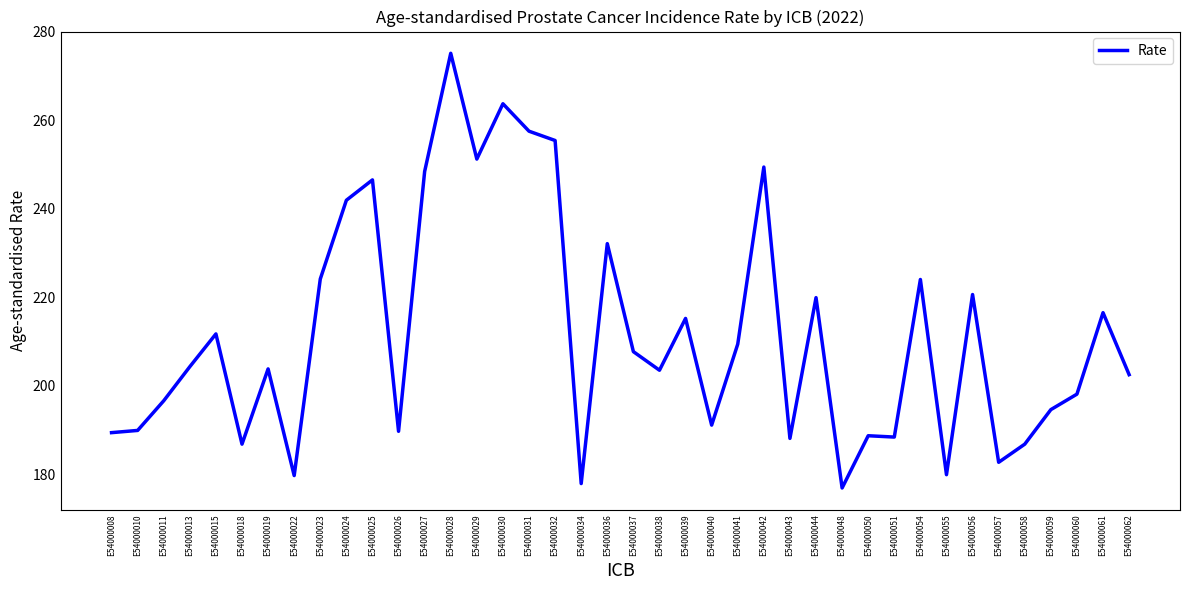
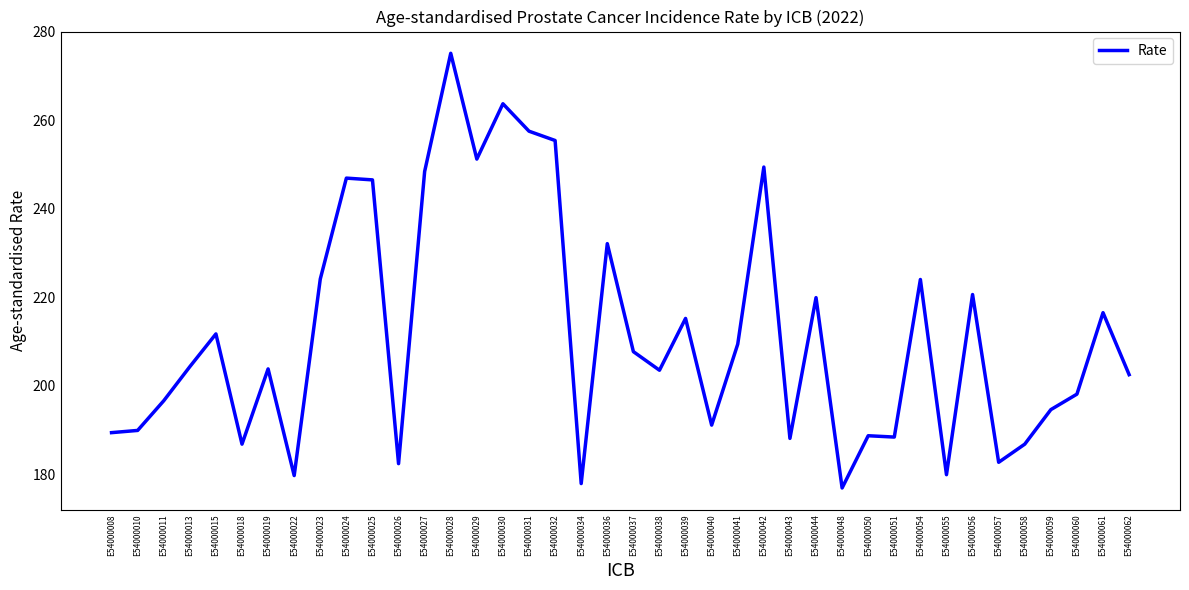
E54000024: 242 -> 247
E54000026: 190 -> 182
